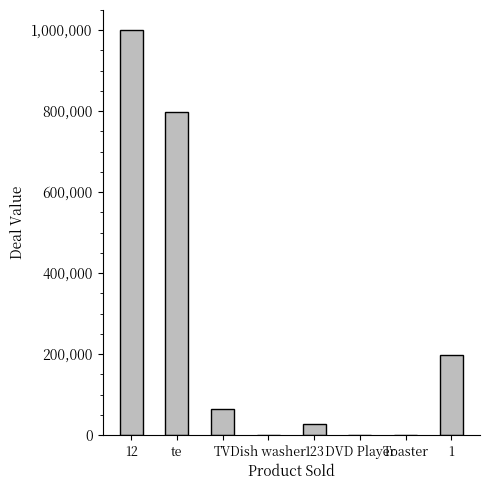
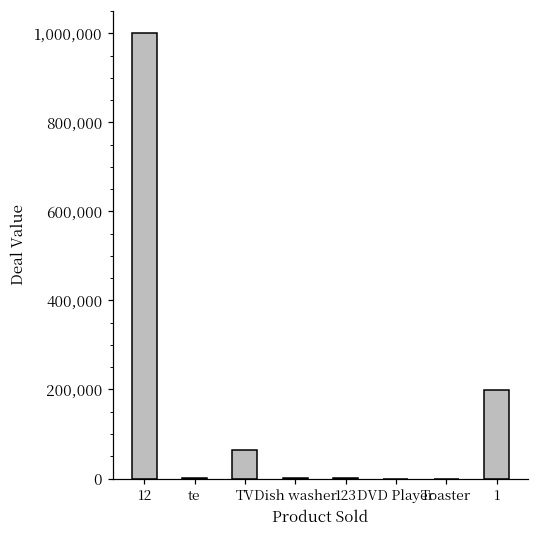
te: 800,000 -> 0
123: 30,000 -> 0
